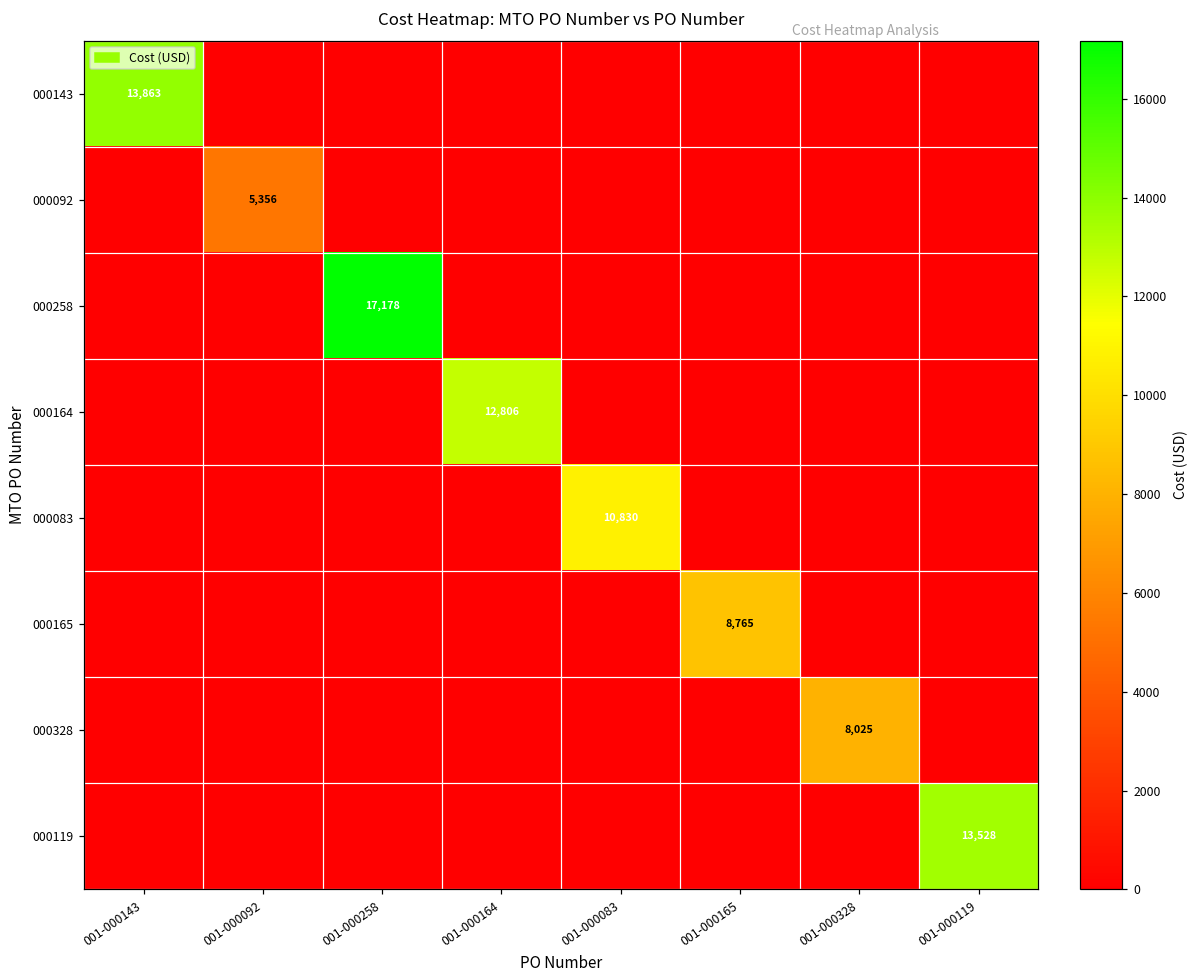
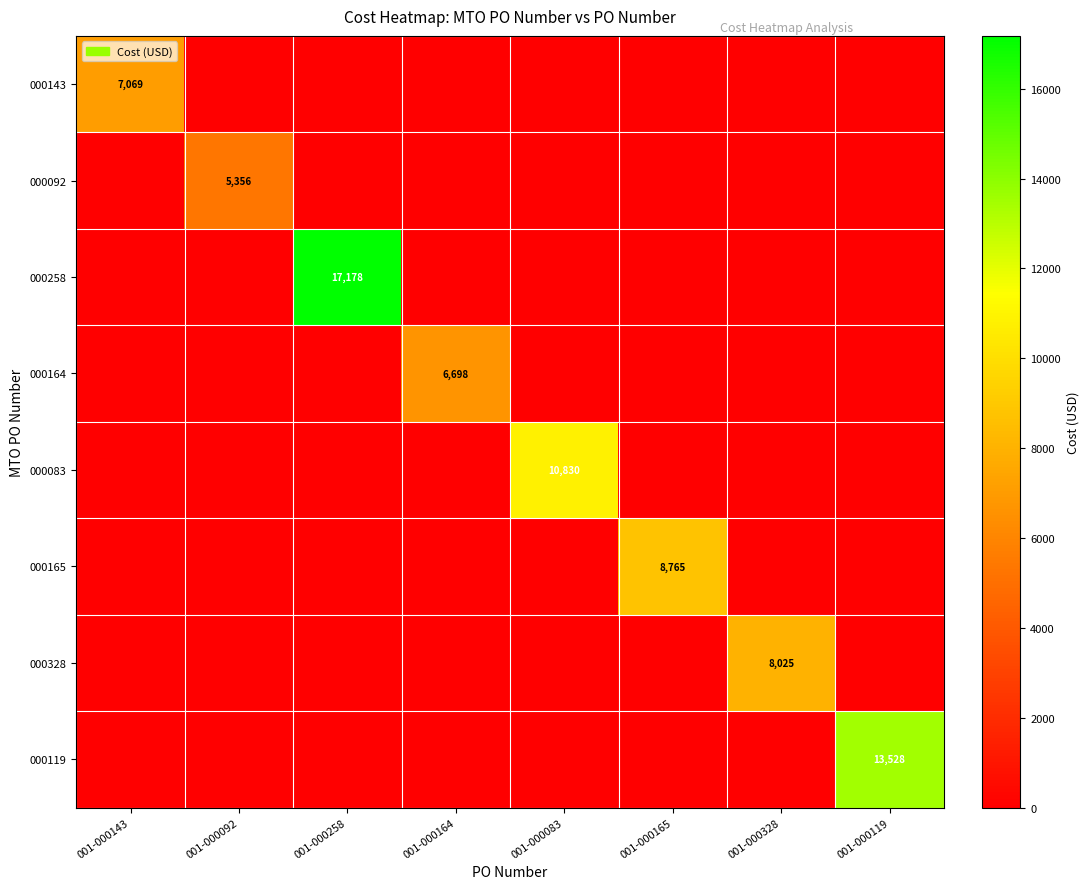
000143, 001-000143: 13,863 -> 7,069
000164, 001-000164: 12,806 -> 6,698
